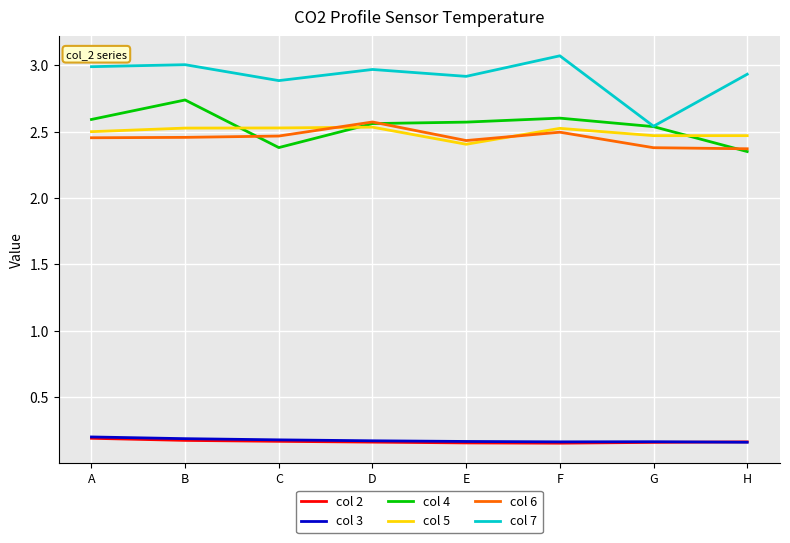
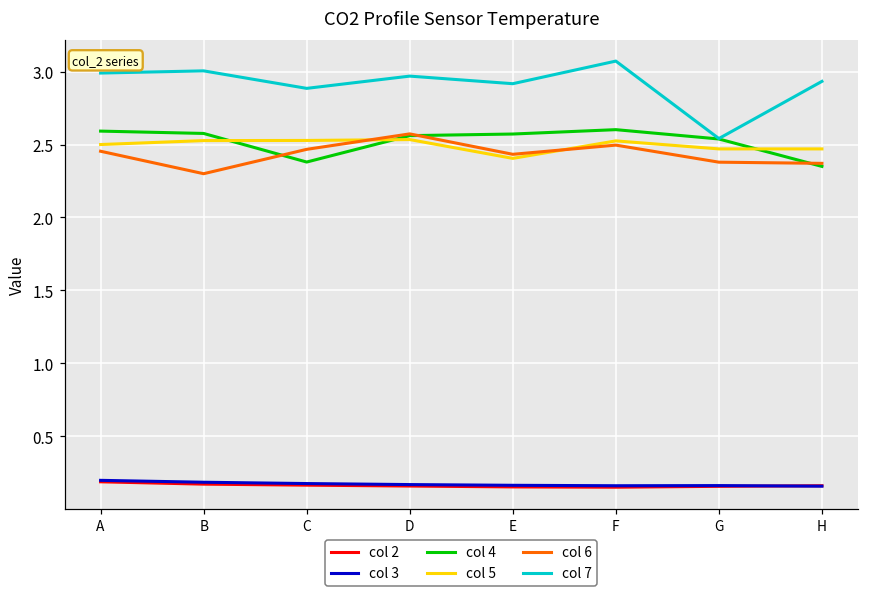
col 4, B: 2.74 -> 2.58
col 6, B: 2.46 -> 2.30
